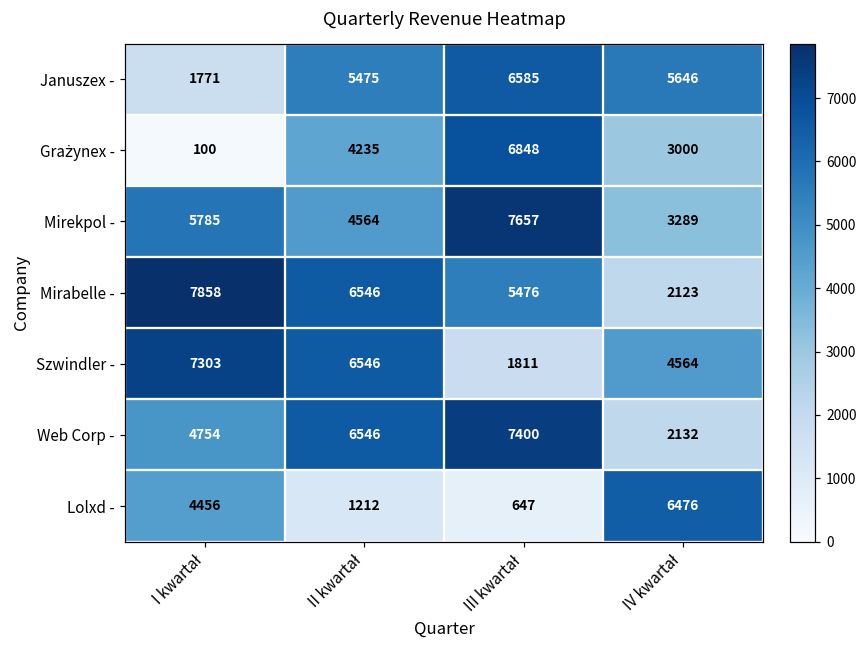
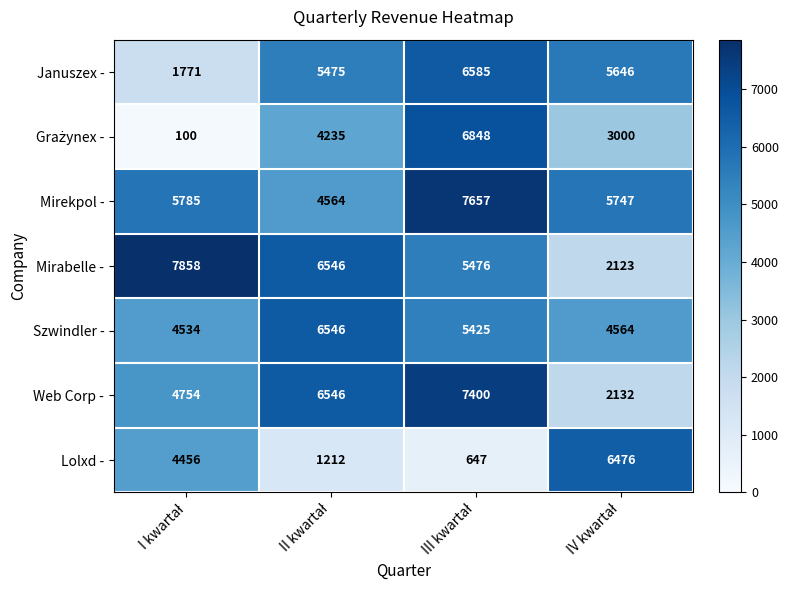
Mirekpol -, IV kwartał: 3289 -> 5747
Szwindler -, I kwartał: 7303 -> 4534
Szwindler -, III kwartał: 1811 -> 5425
